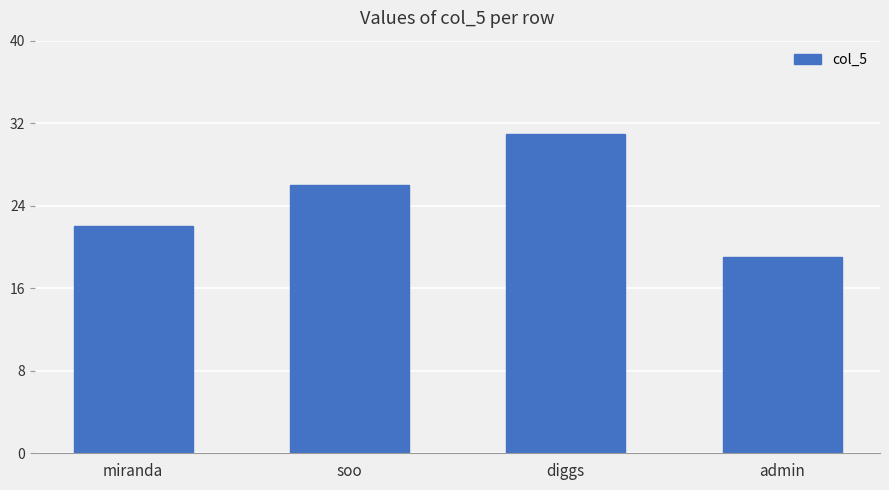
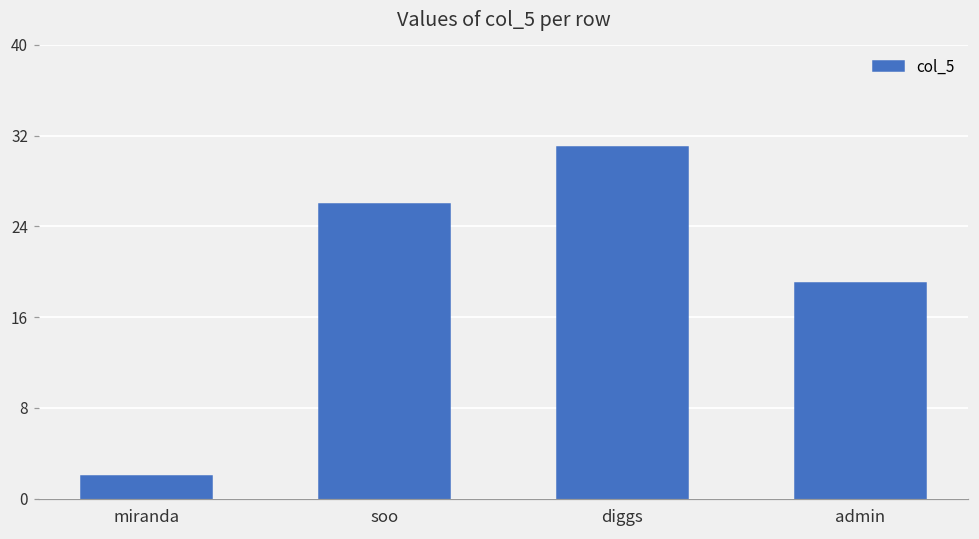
miranda: 22 -> 2
